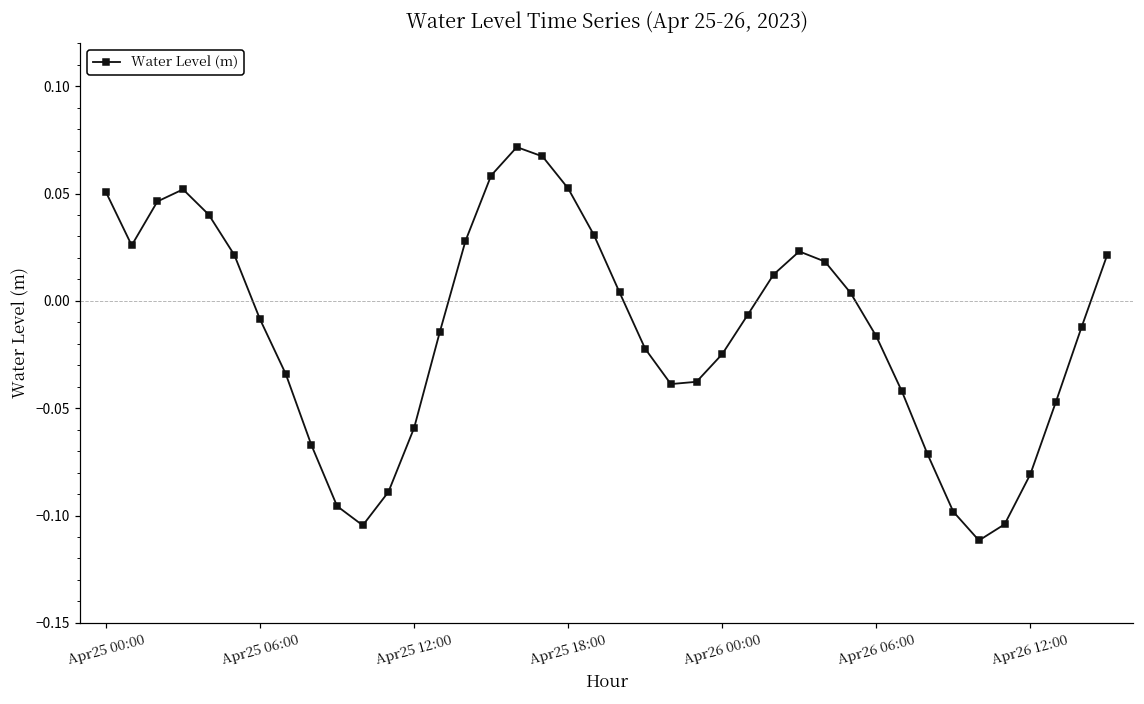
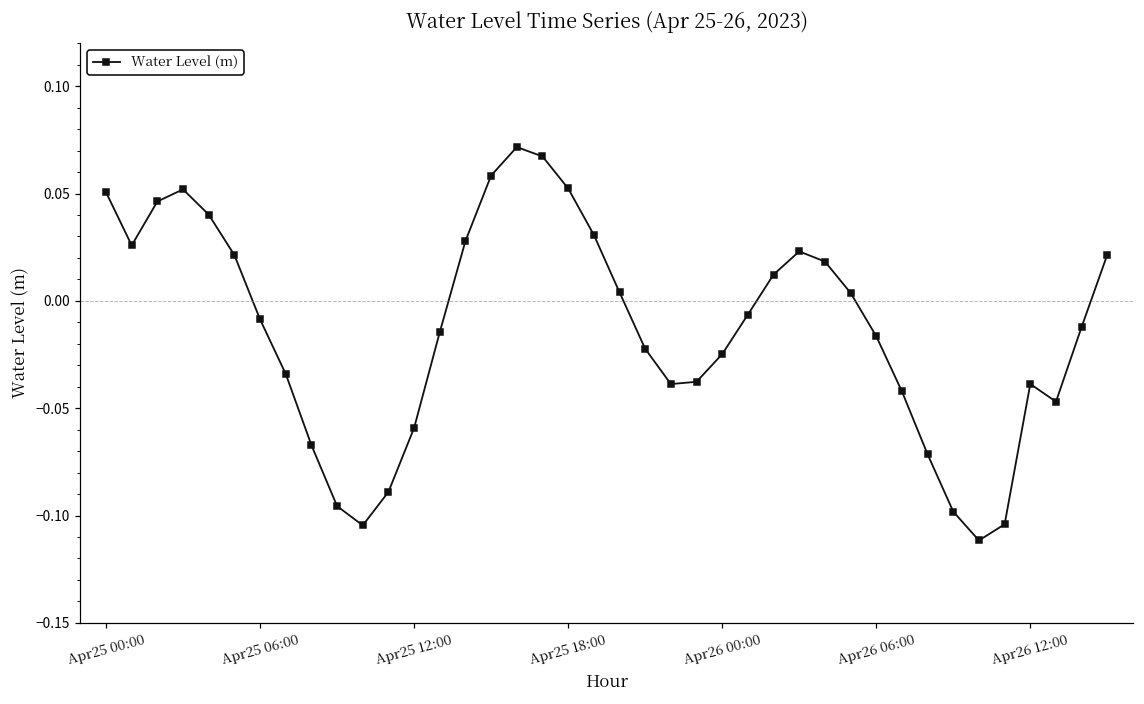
Apr26 12:00: -0.081 -> -0.039
